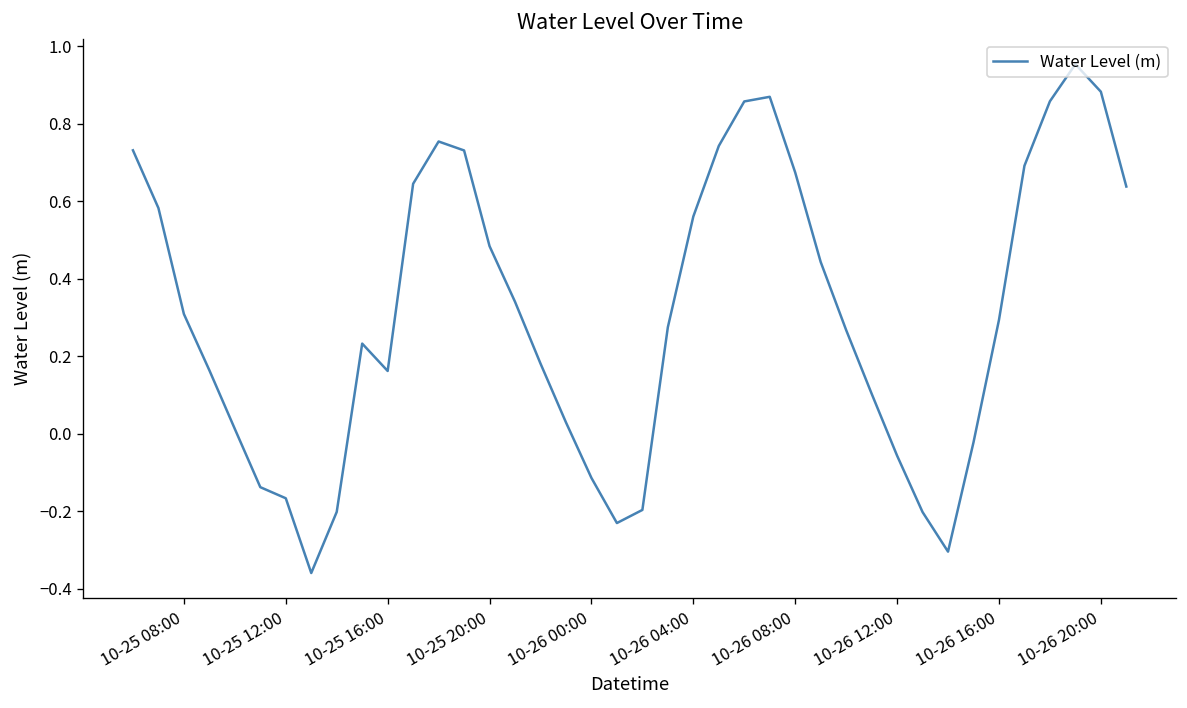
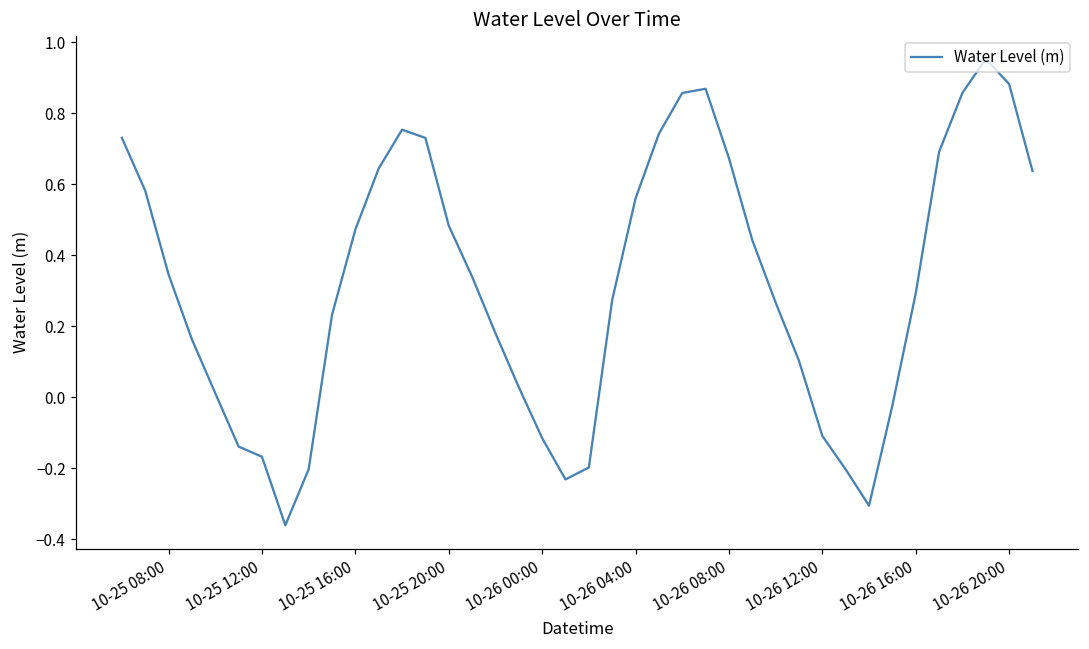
10-25 08:00: 0.31 -> 0.35
10-25 16:00: 0.16 -> 0.47
10-26 12:00: -0.06 -> -0.11
